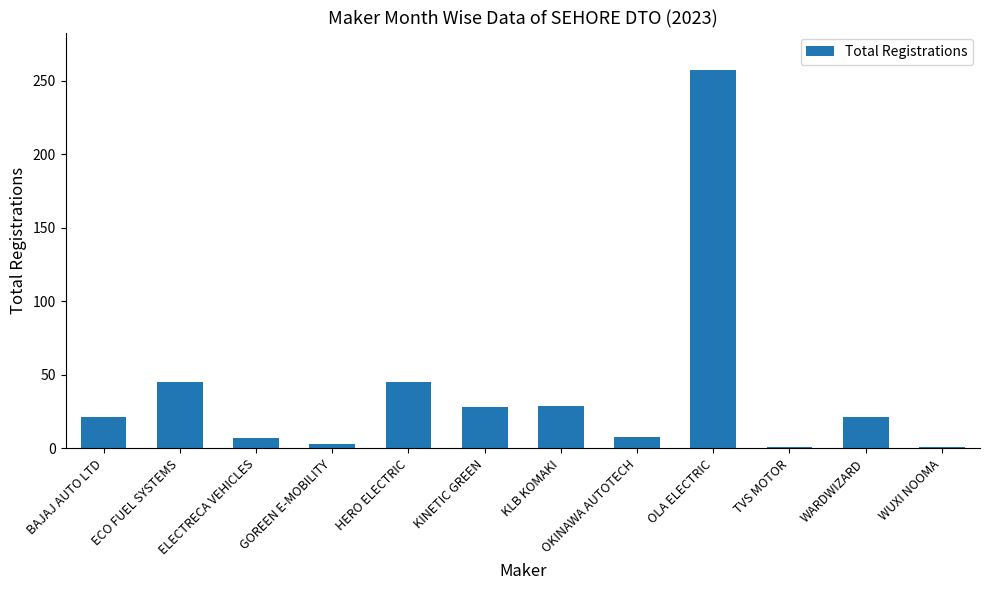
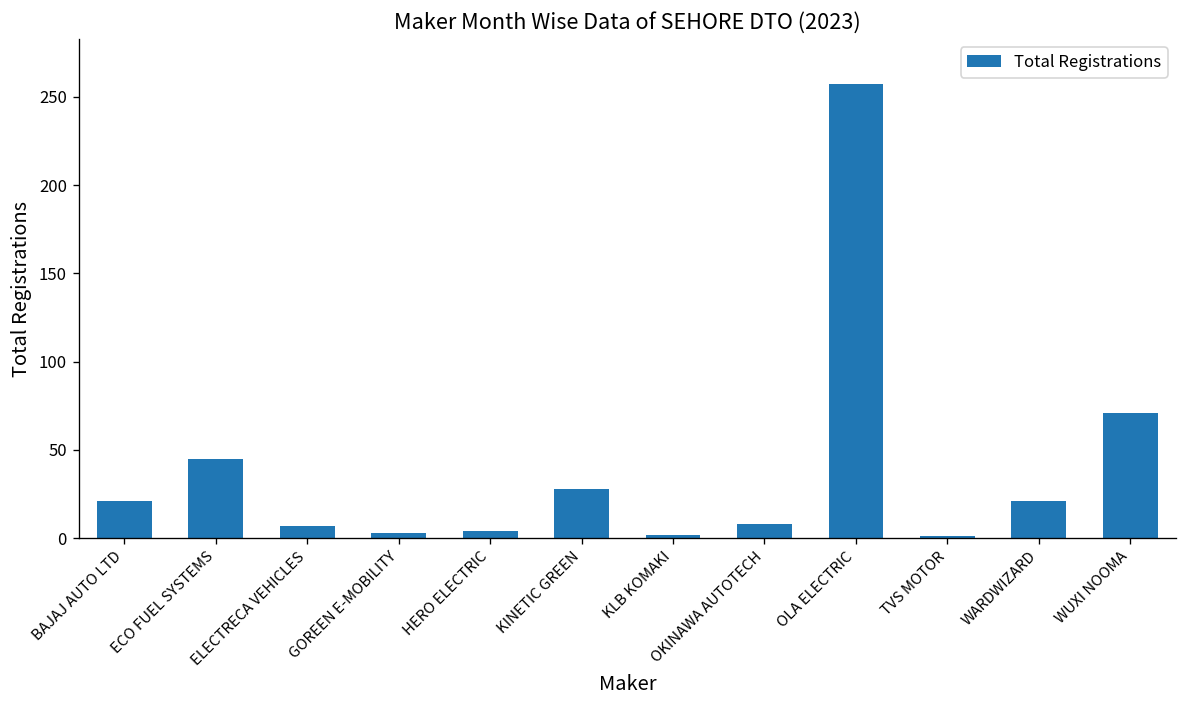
HERO ELECTRIC: 45 -> 4
KLB KOMAKI: 29 -> 2
WUXI NOOMA: 1 -> 71
